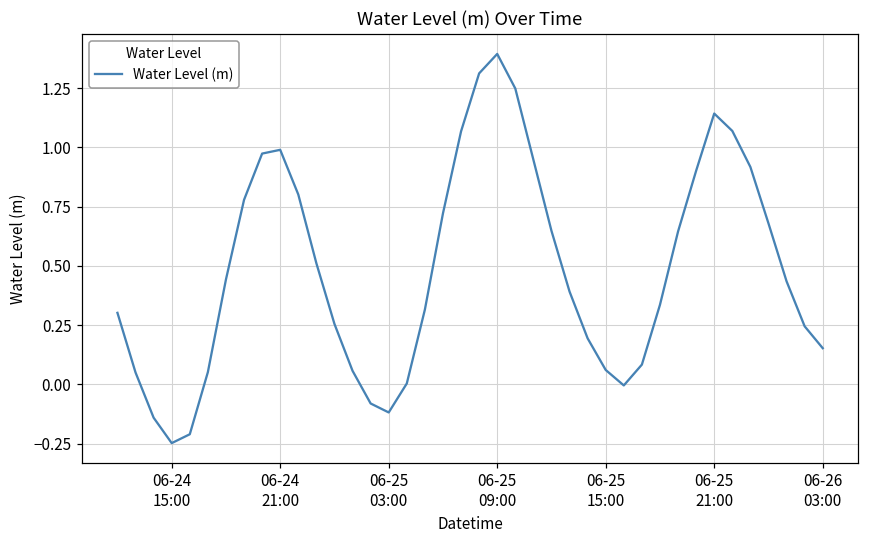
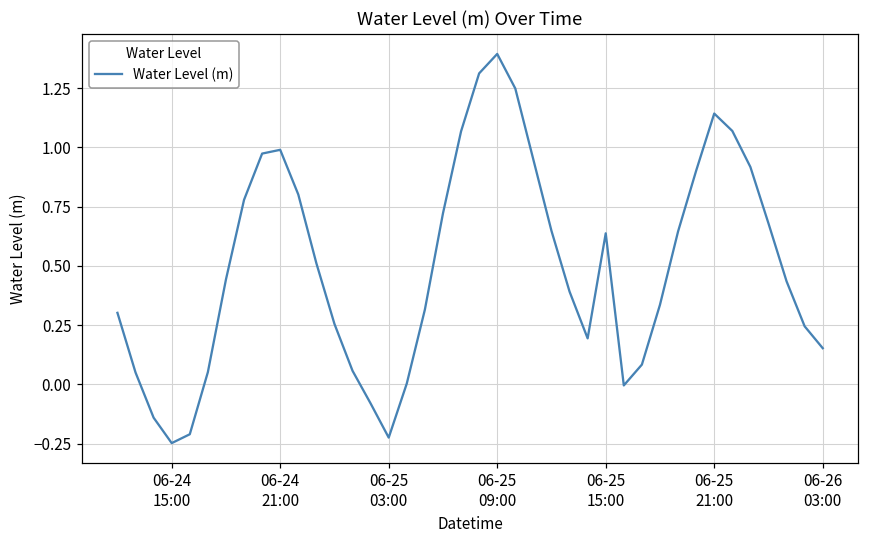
06-25 03:00: -0.12 -> -0.22
06-25 15:00: 0.06 -> 0.64
